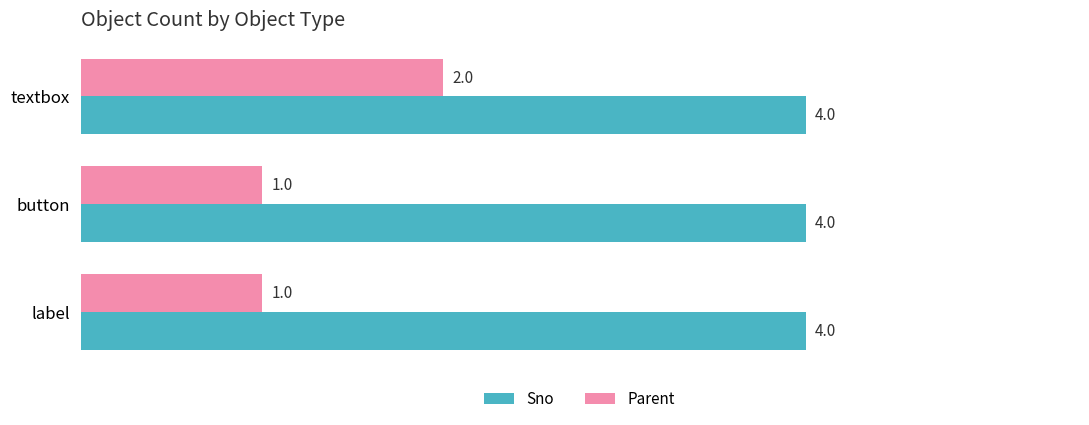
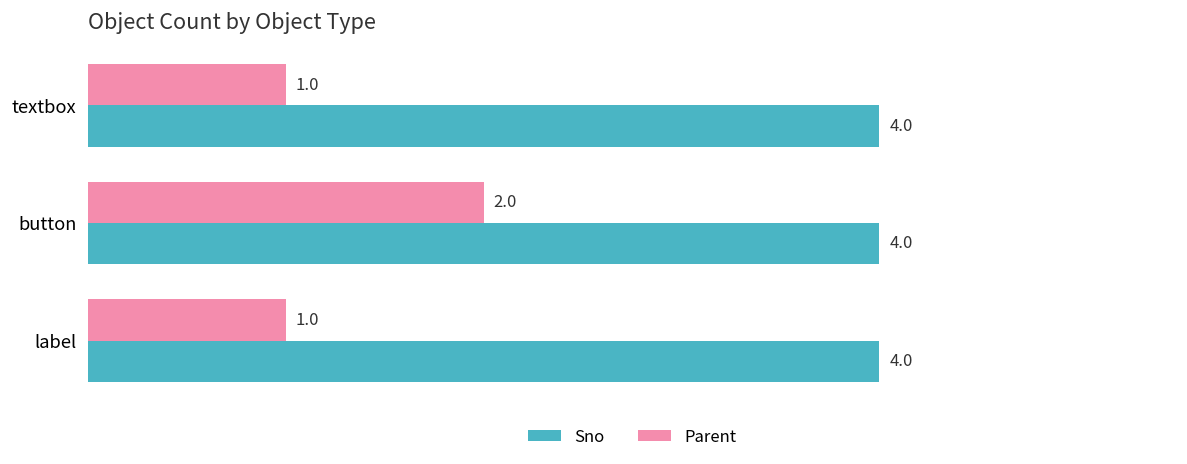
Parent, textbox: 2.0 -> 1.0
Parent, button: 1.0 -> 2.0
